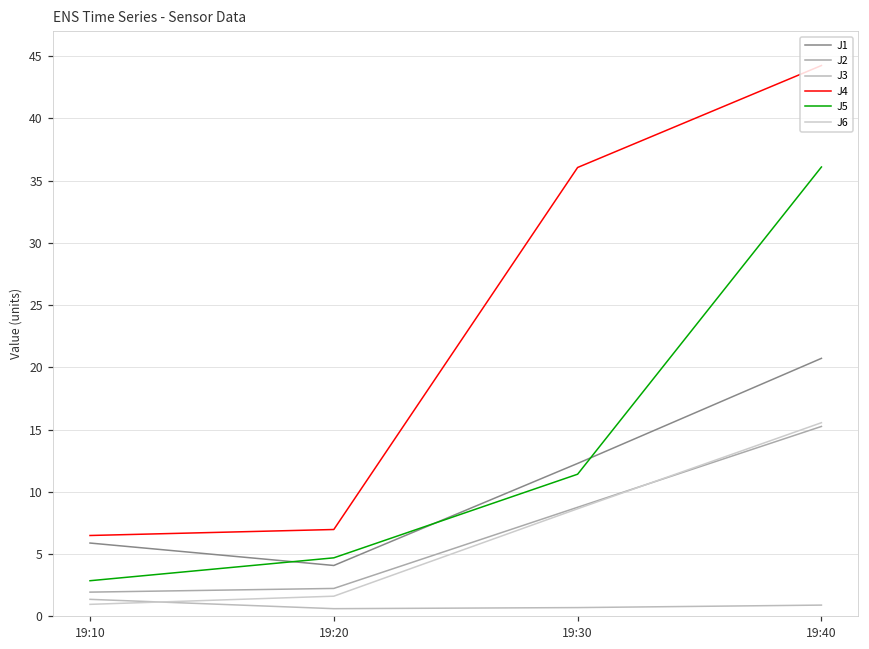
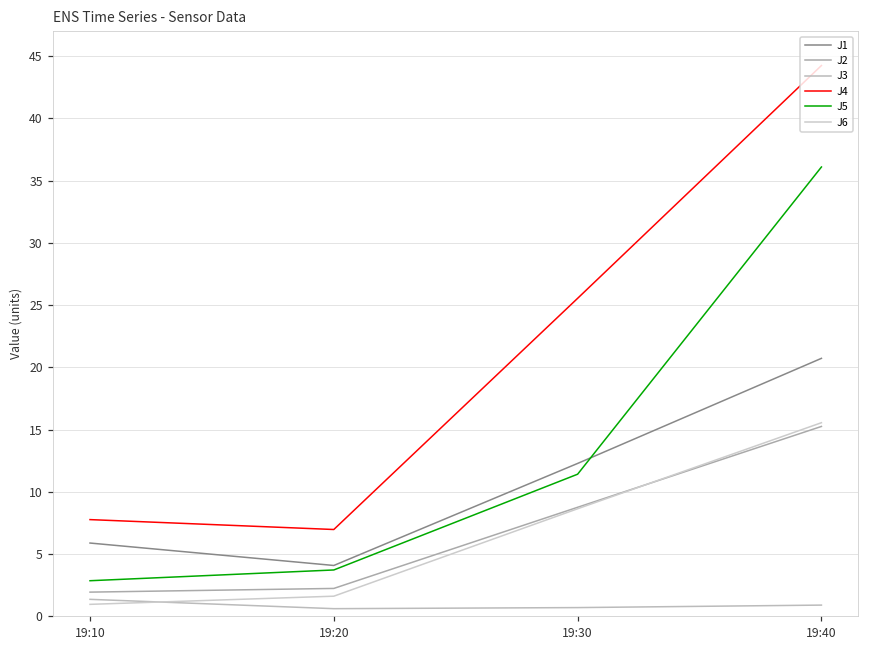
J4, 19:10: 6.5 -> 7.8
J5, 19:20: 4.7 -> 3.7
J4, 19:30: 36.1 -> 25.5
